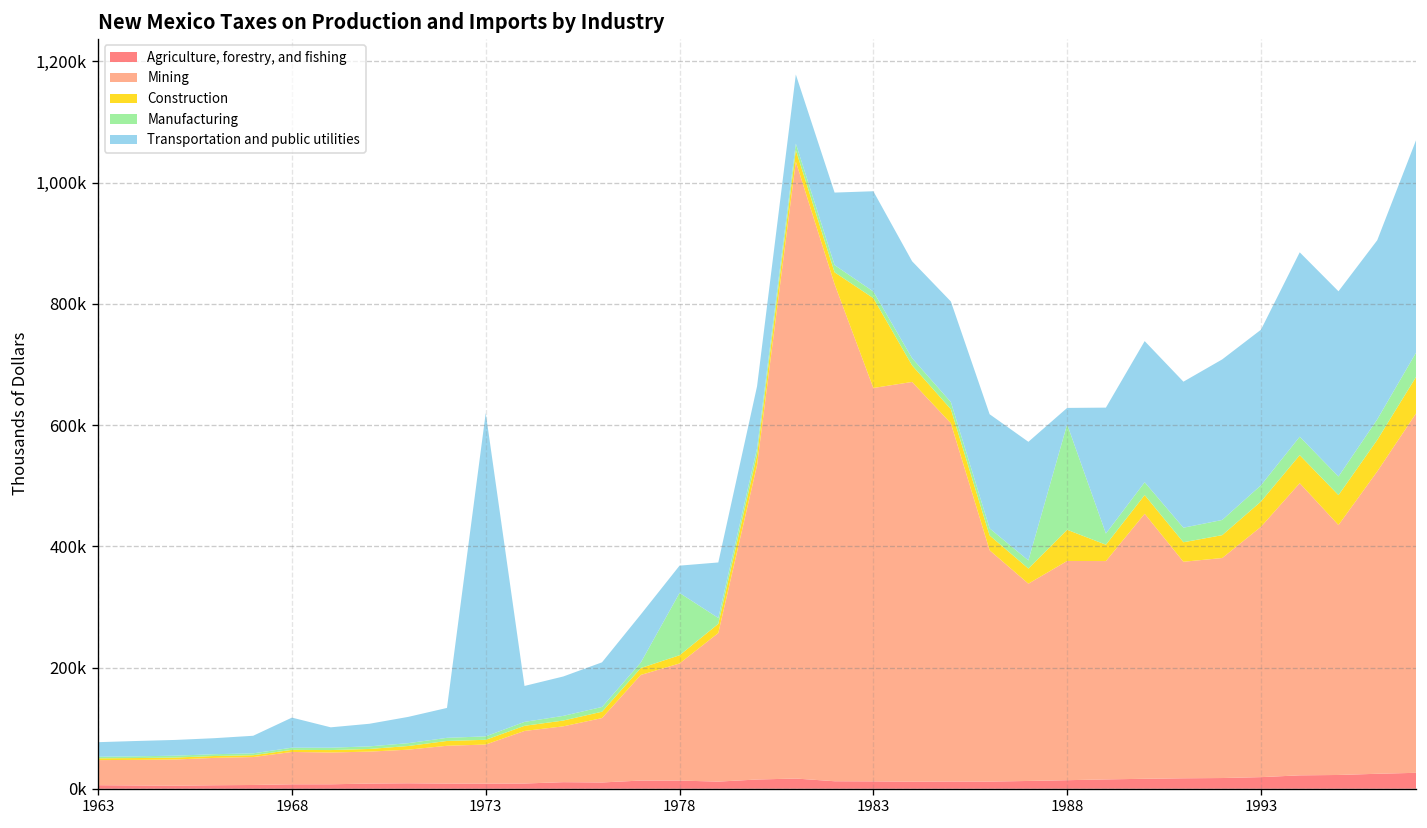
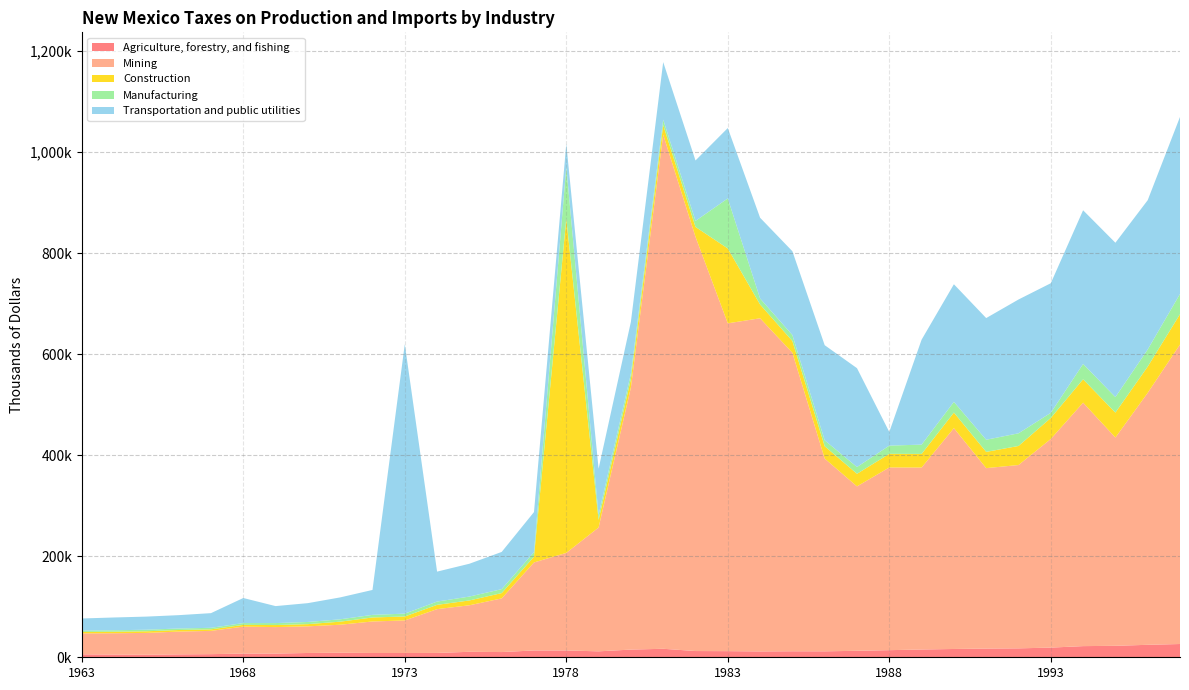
Construction, 1978: 10,000 -> 660,000
Manufacturing, 1983: 10,000 -> 100,000
Transportation and public utilities, 1983: 170,000 -> 140,000
Construction, 1988: 50,000 -> 30,000
Manufacturing, 1988: 170,000 -> 20,000
Manufacturing, 1993: 30,000 -> 10,000
